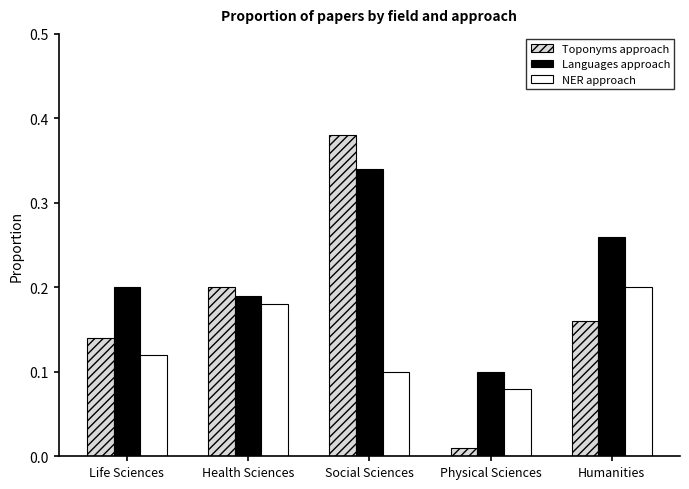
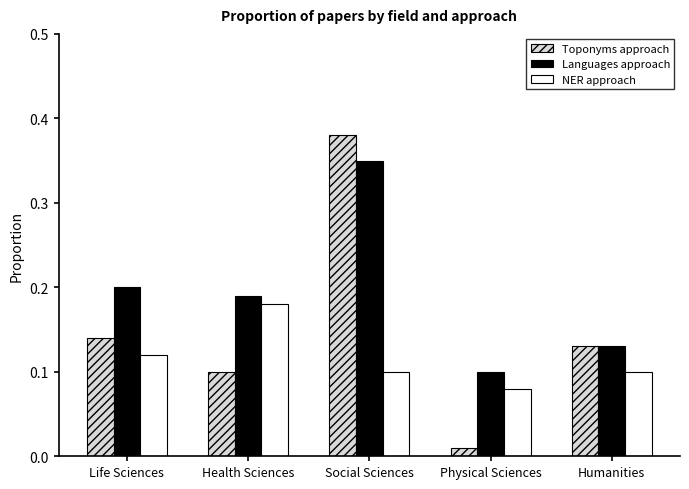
Toponyms approach, Health Sciences: 0.2 -> 0.1
Languages approach, Social Sciences: 0.34 -> 0.35
Toponyms approach, Humanities: 0.16 -> 0.13
Languages approach, Humanities: 0.26 -> 0.13
NER approach, Humanities: 0.2 -> 0.1
